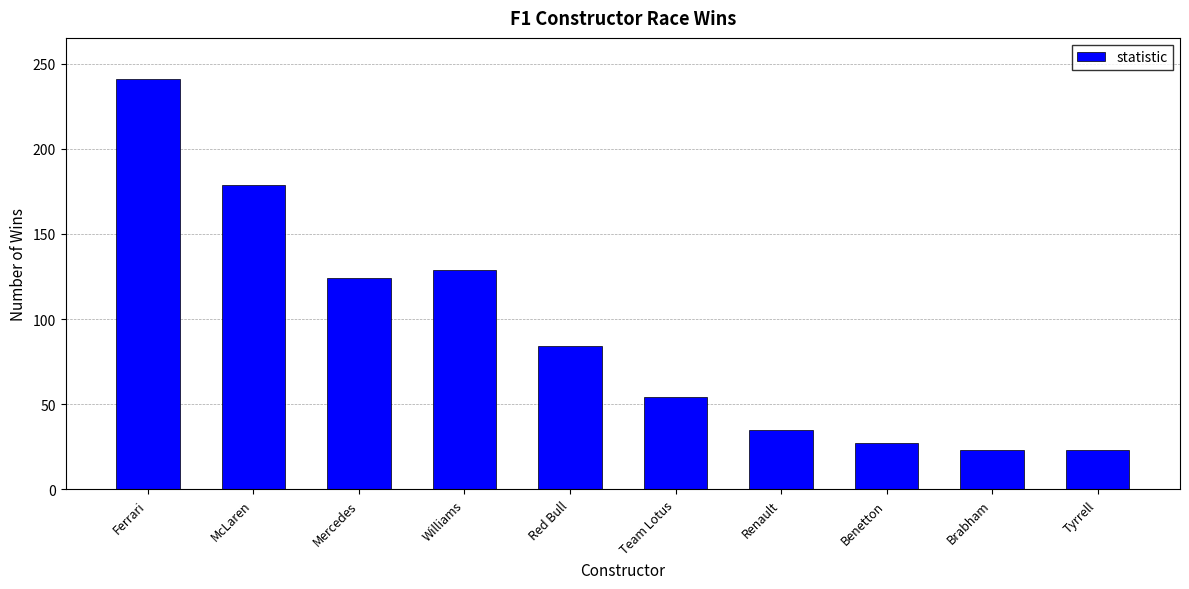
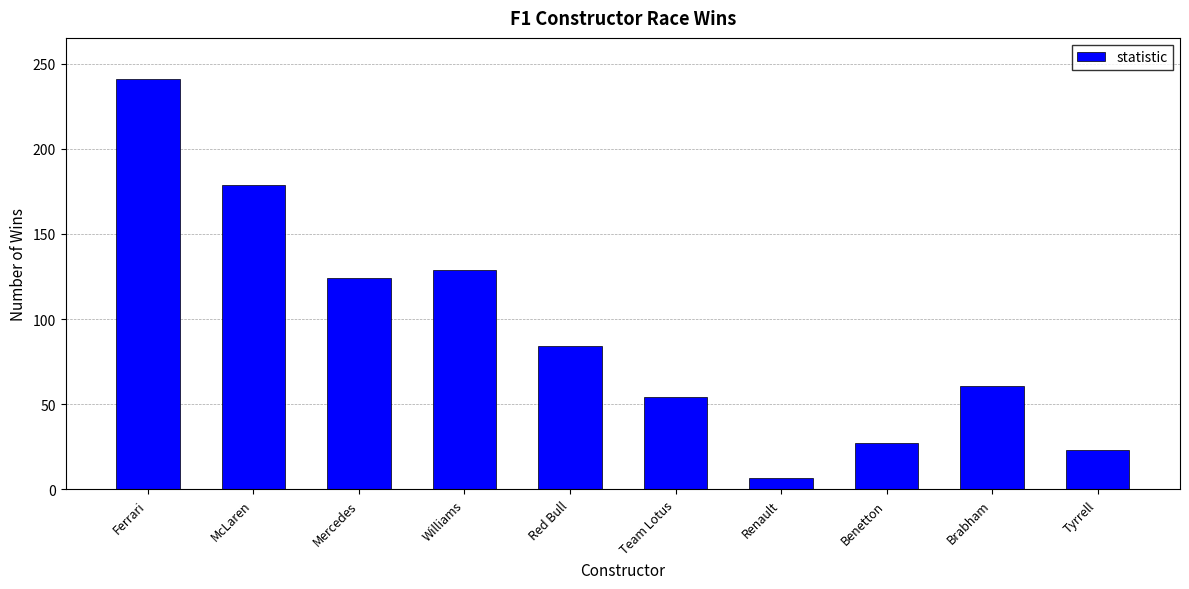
Renault: 35 -> 7
Brabham: 23 -> 61
